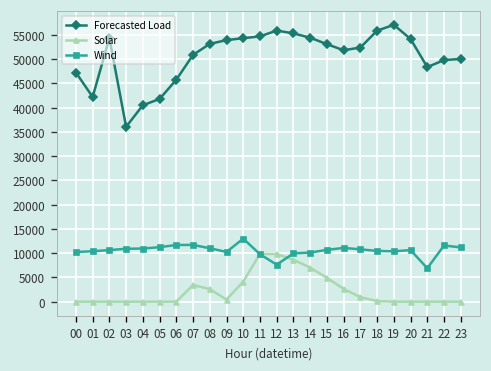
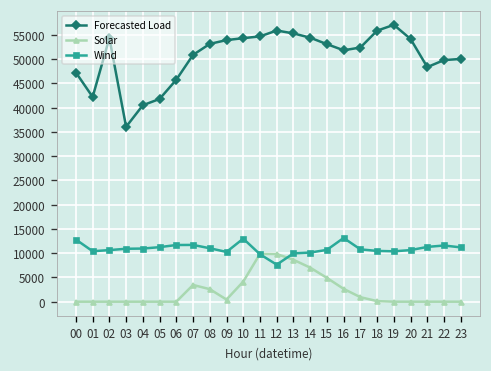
Wind, 00: 10000 -> 13000
Wind, 16: 11000 -> 13000
Wind, 21: 7000 -> 11000
